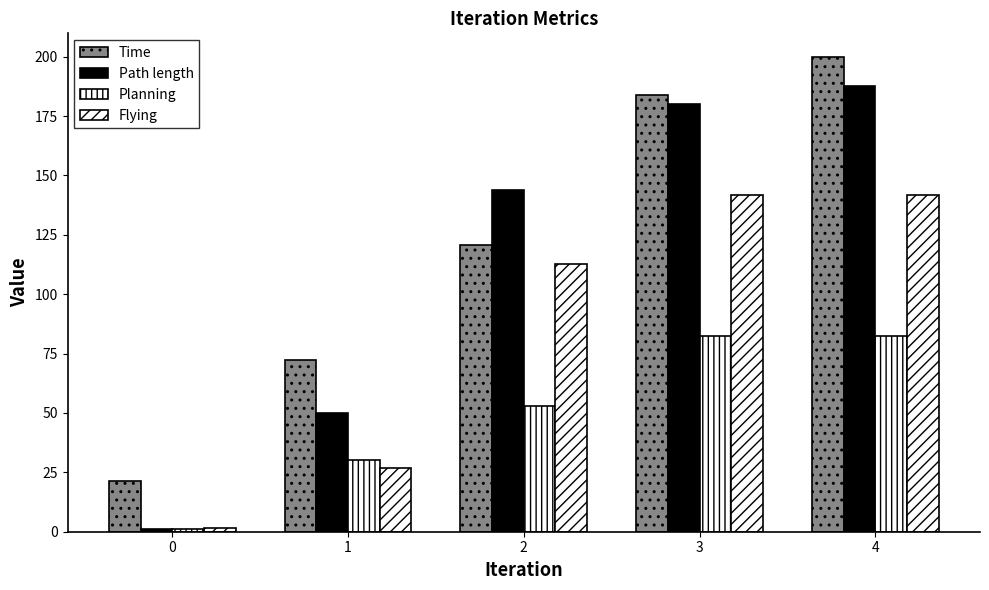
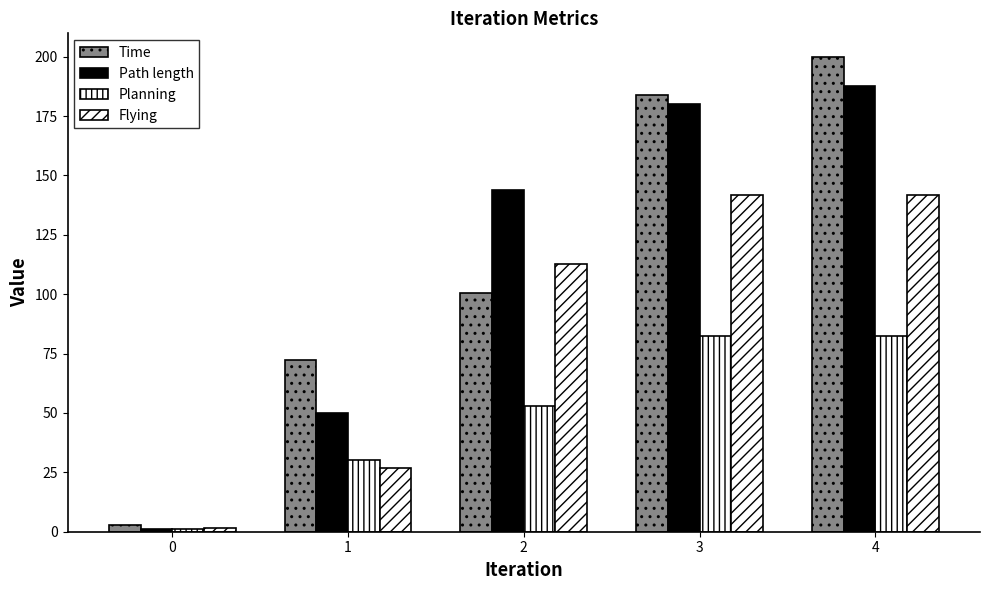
Time, 0: 21 -> 3
Time, 2: 121 -> 100
